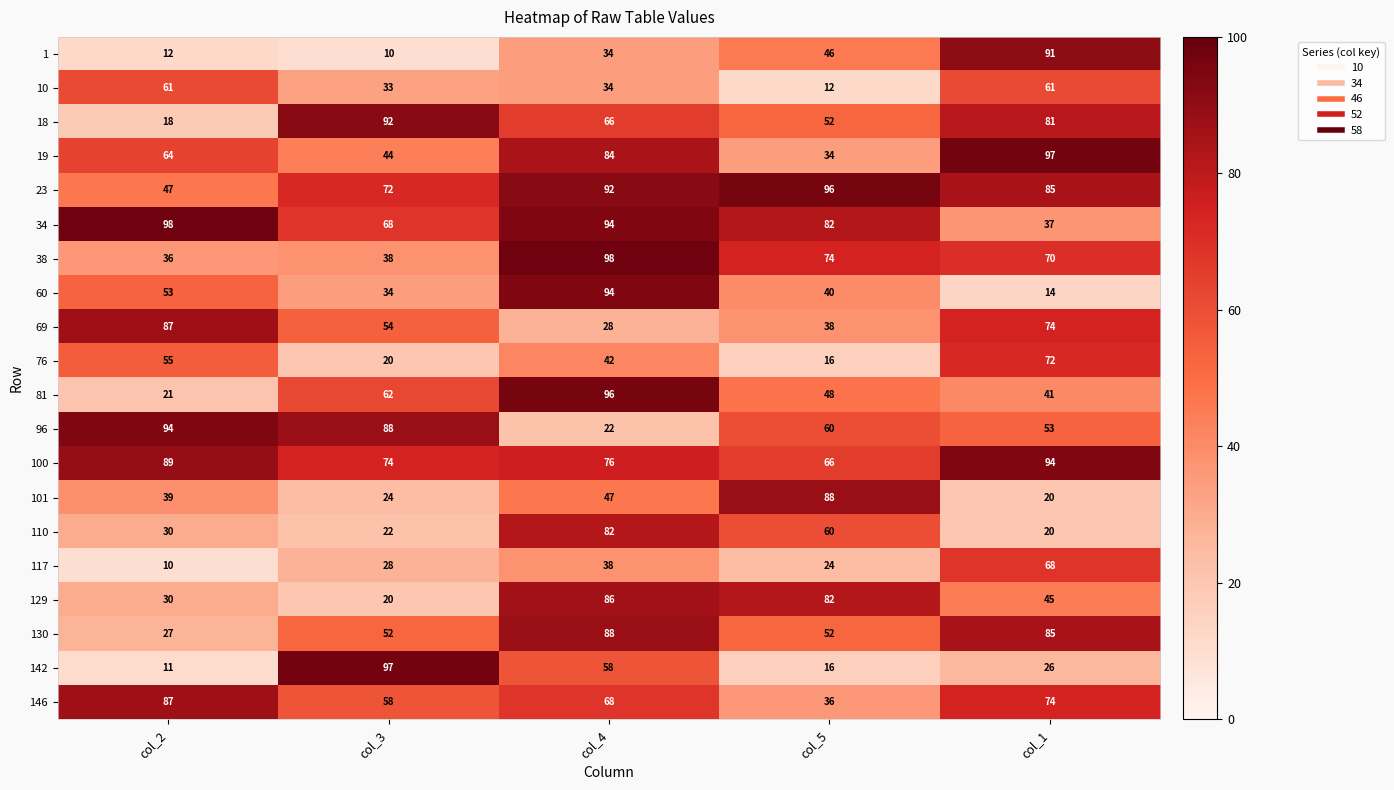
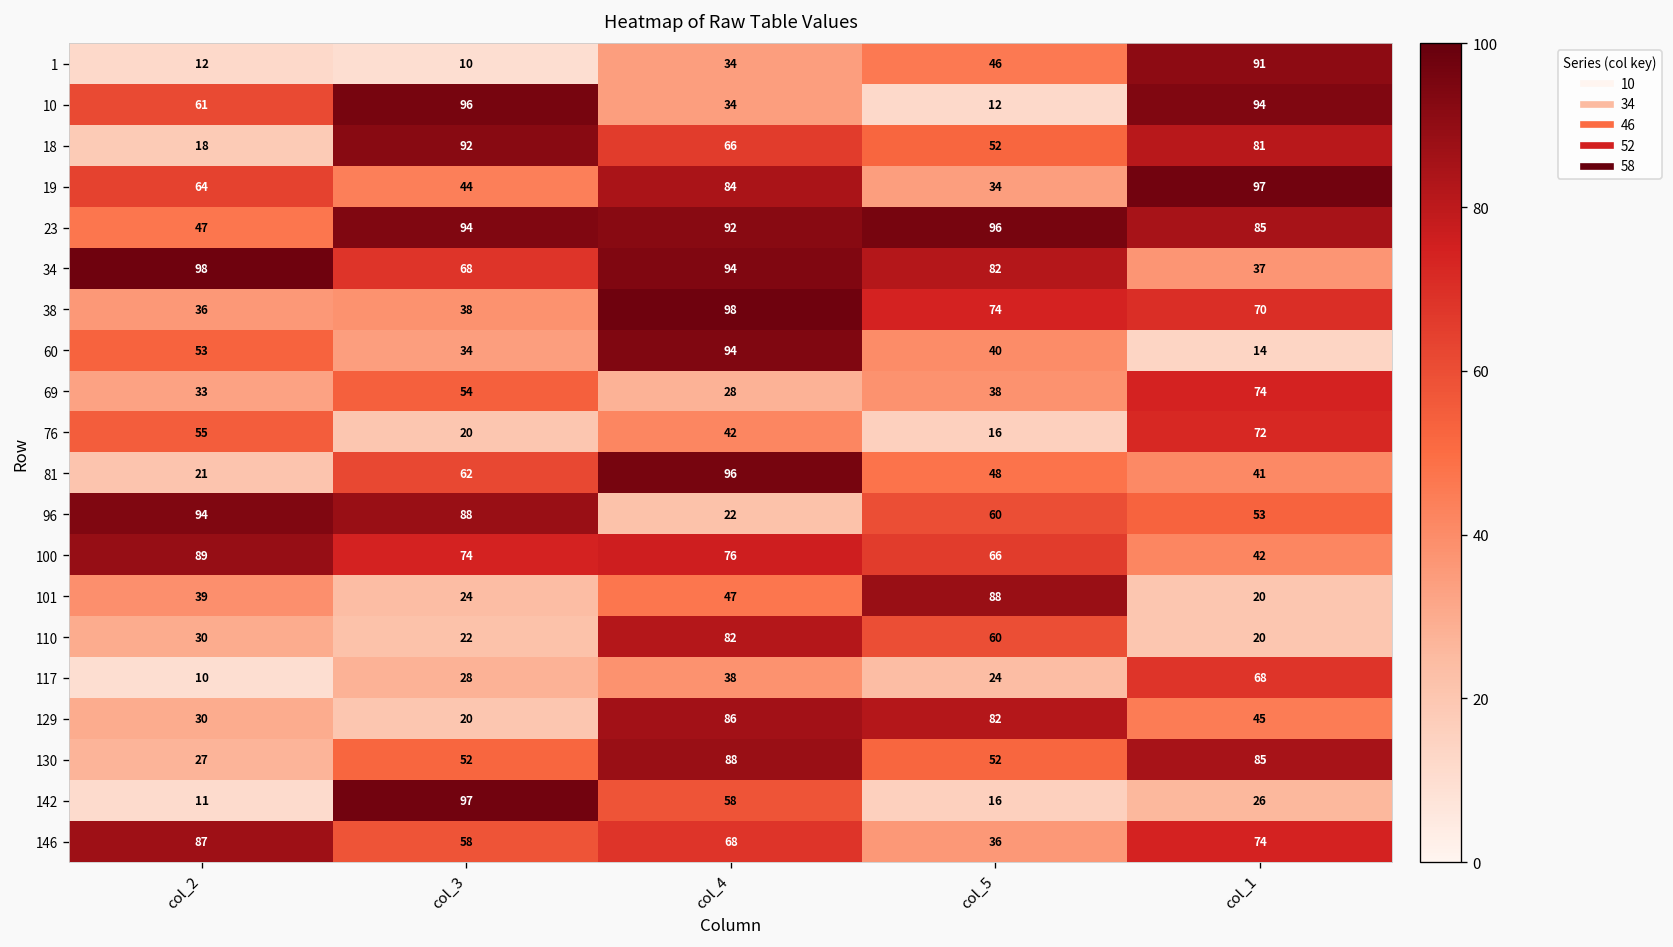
10, col_3: 33 -> 96
10, col_1: 61 -> 94
23, col_3: 72 -> 94
69, col_2: 87 -> 33
100, col_1: 94 -> 42
